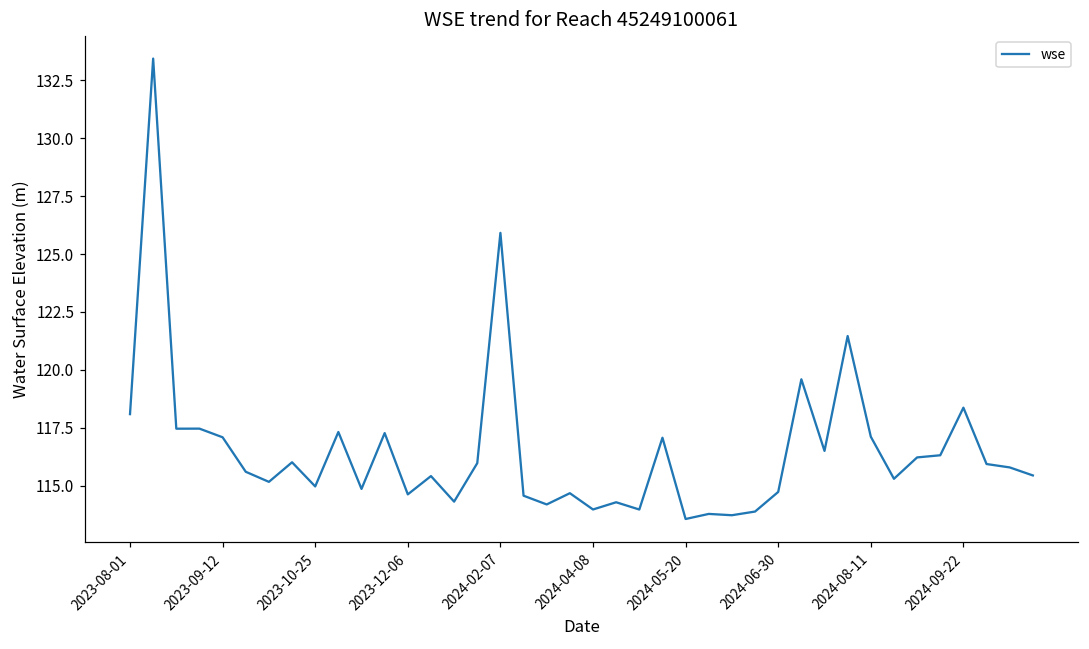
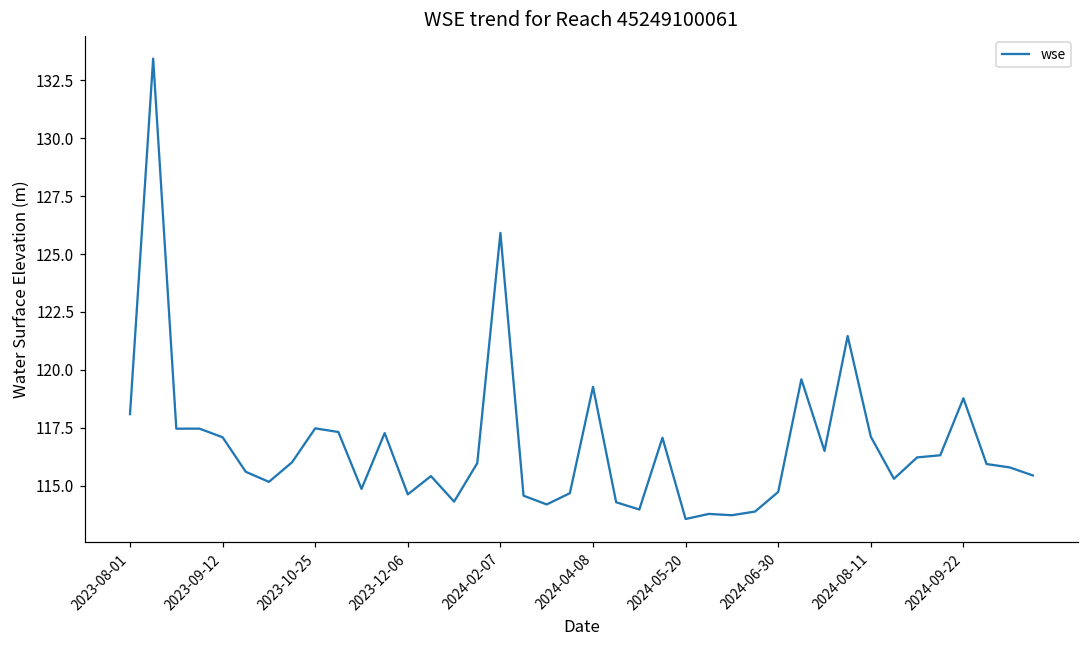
2023-10-25: 115.0 -> 117.5
2024-04-08: 114.0 -> 119.3
2024-09-22: 118.4 -> 118.8
